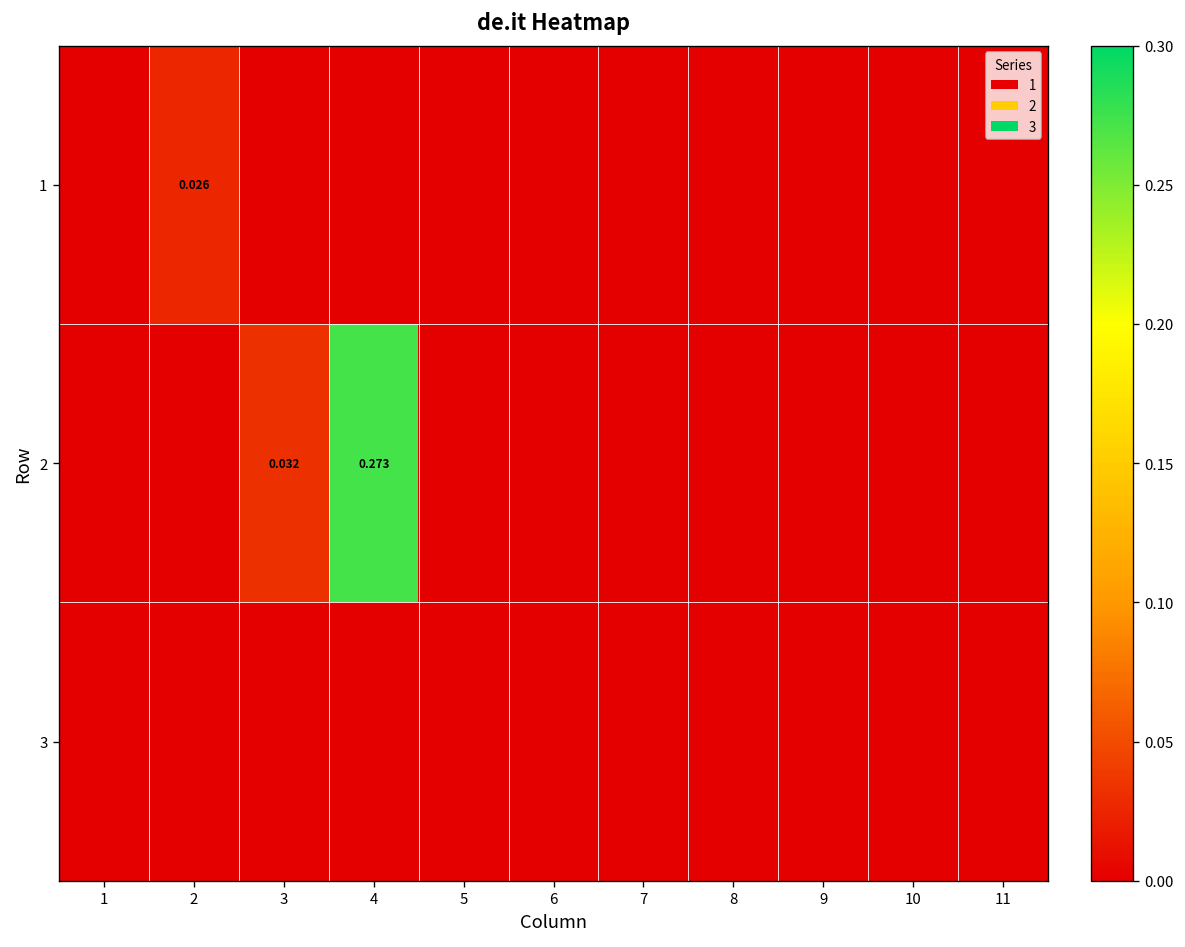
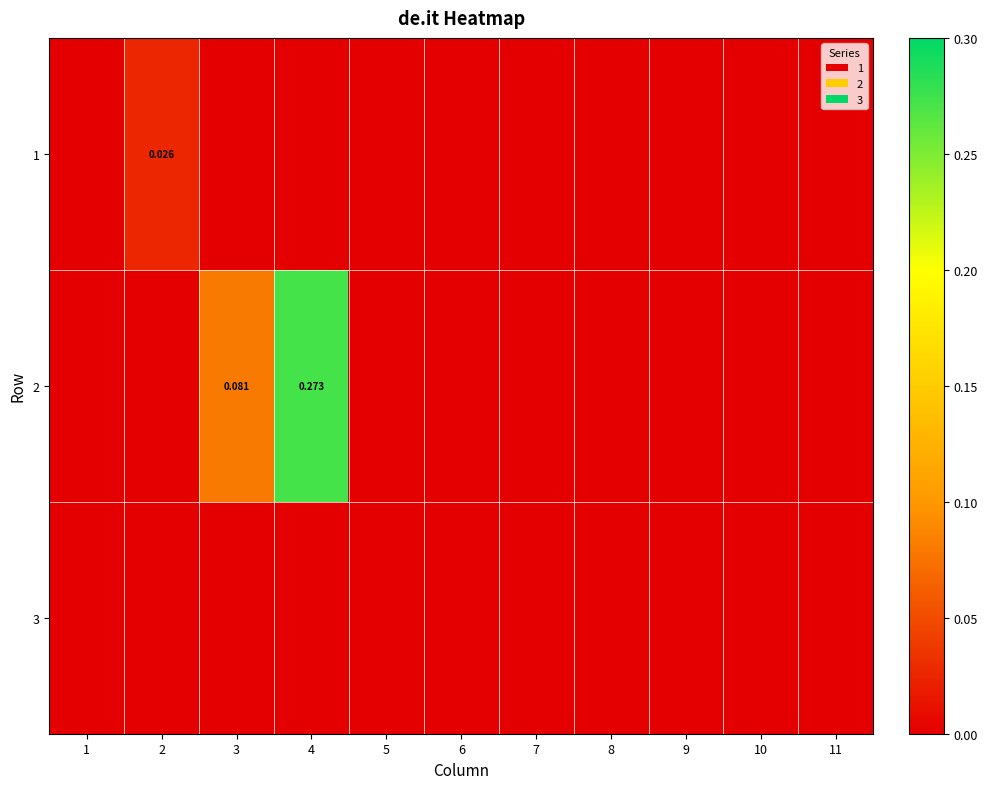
2, 3: 0.032 -> 0.081
